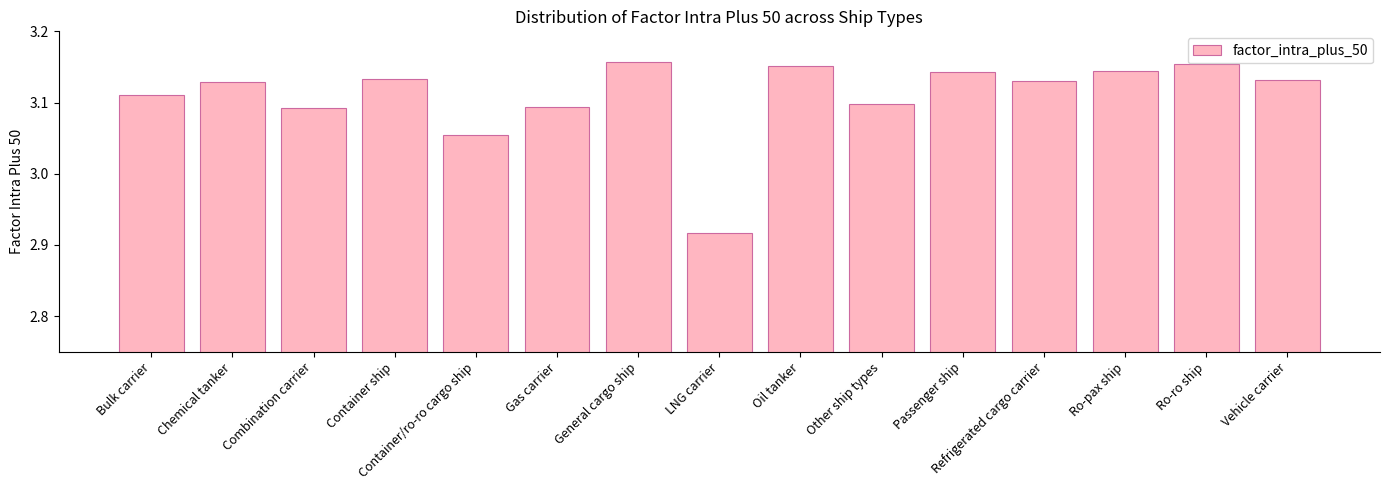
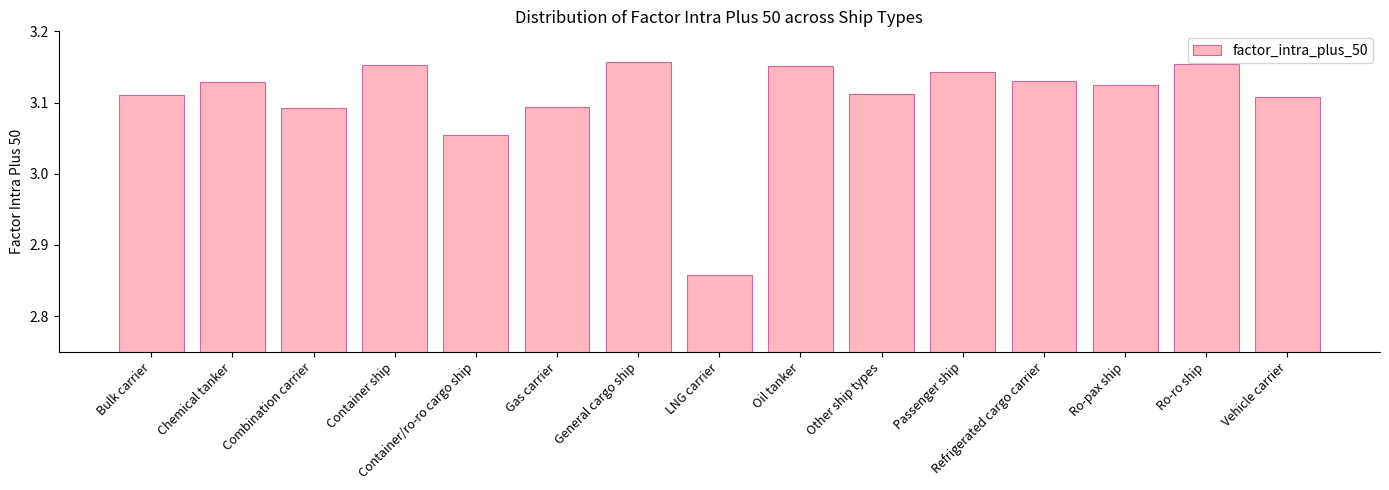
Container ship: 3.13 -> 3.15
LNG carrier: 2.92 -> 2.86
Other ship types: 3.10 -> 3.11
Ro-pax ship: 3.14 -> 3.12
Vehicle carrier: 3.13 -> 3.11
